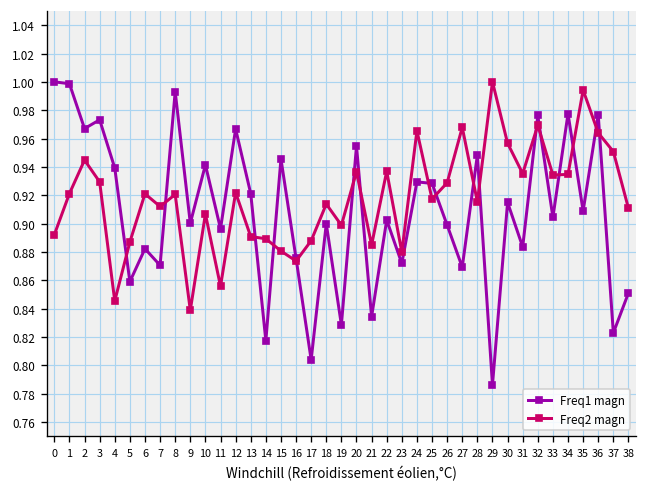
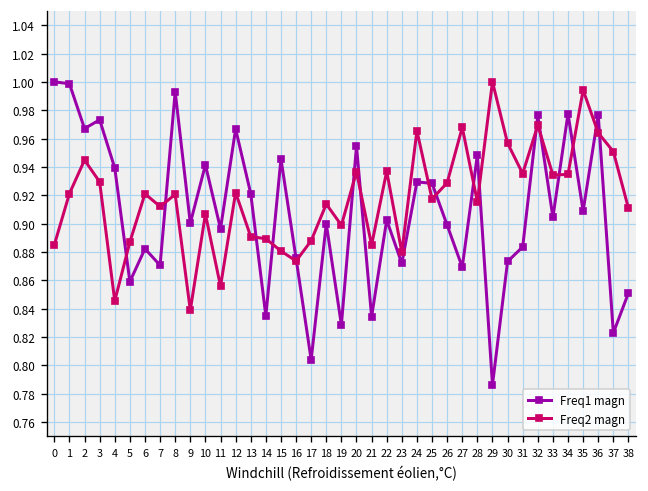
Freq2 magn, 0: 0.892 -> 0.885
Freq1 magn, 14: 0.817 -> 0.835
Freq1 magn, 30: 0.915 -> 0.873
